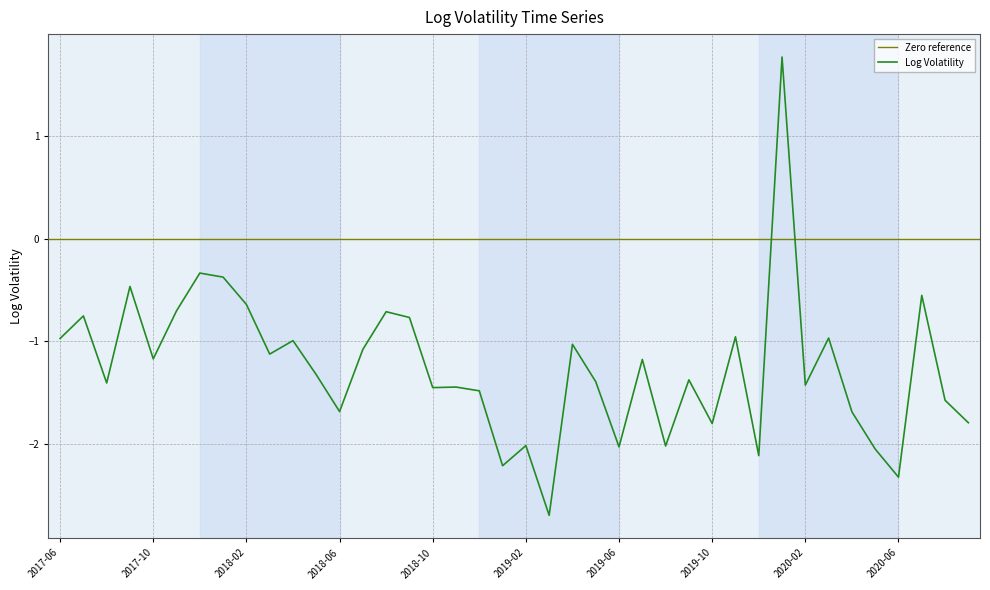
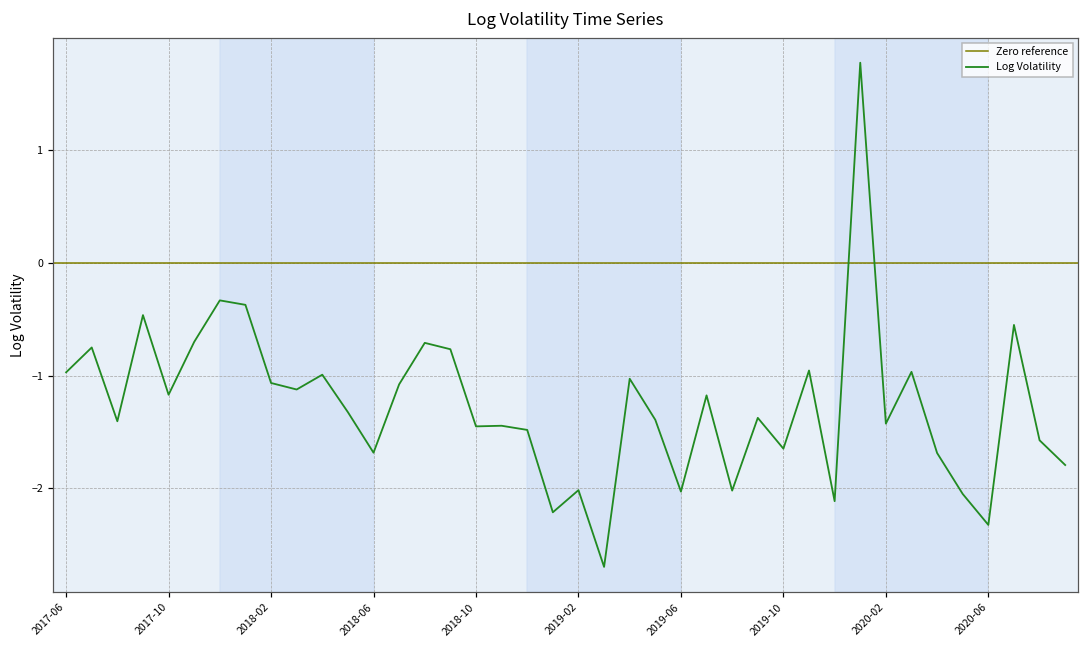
2018-02: -0.64 -> -1.07
2019-10: -1.80 -> -1.65
